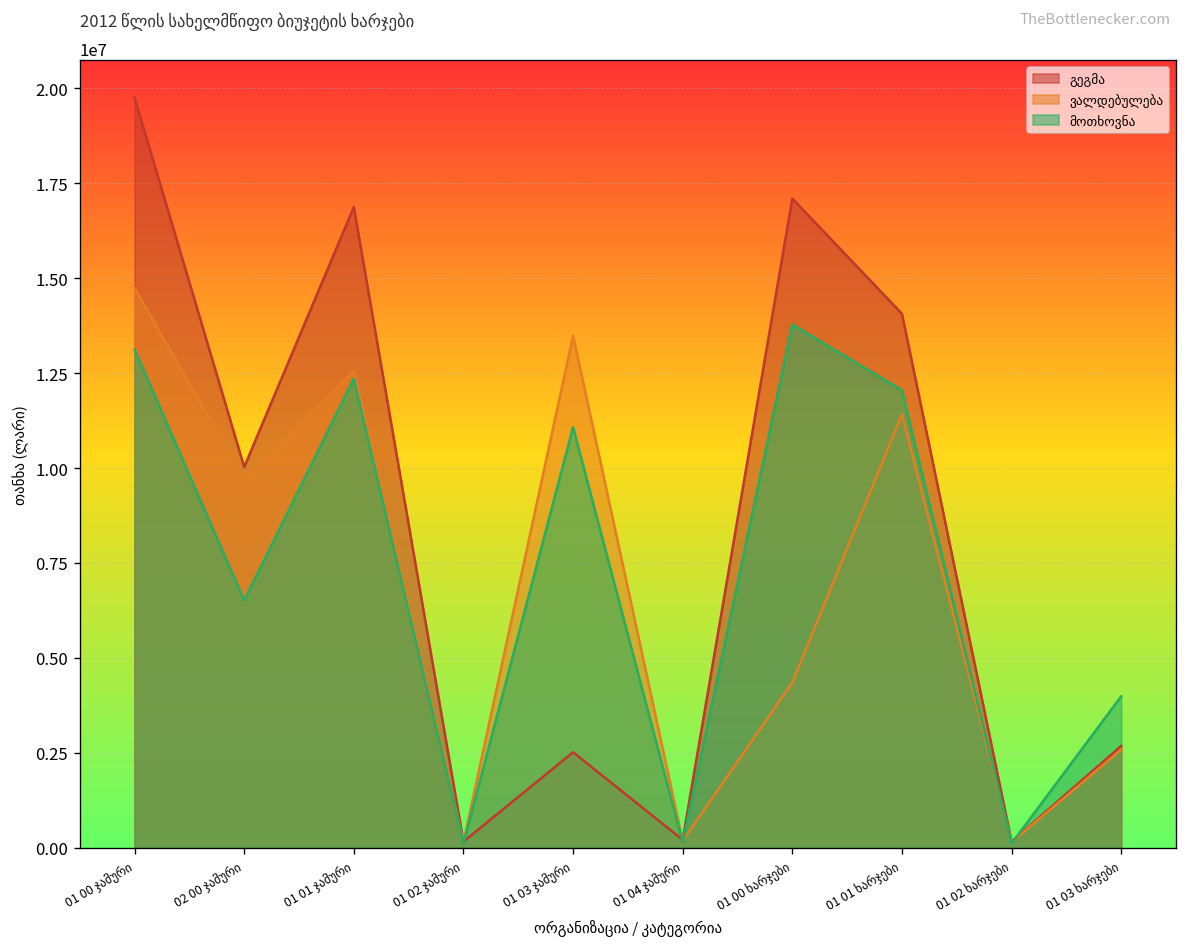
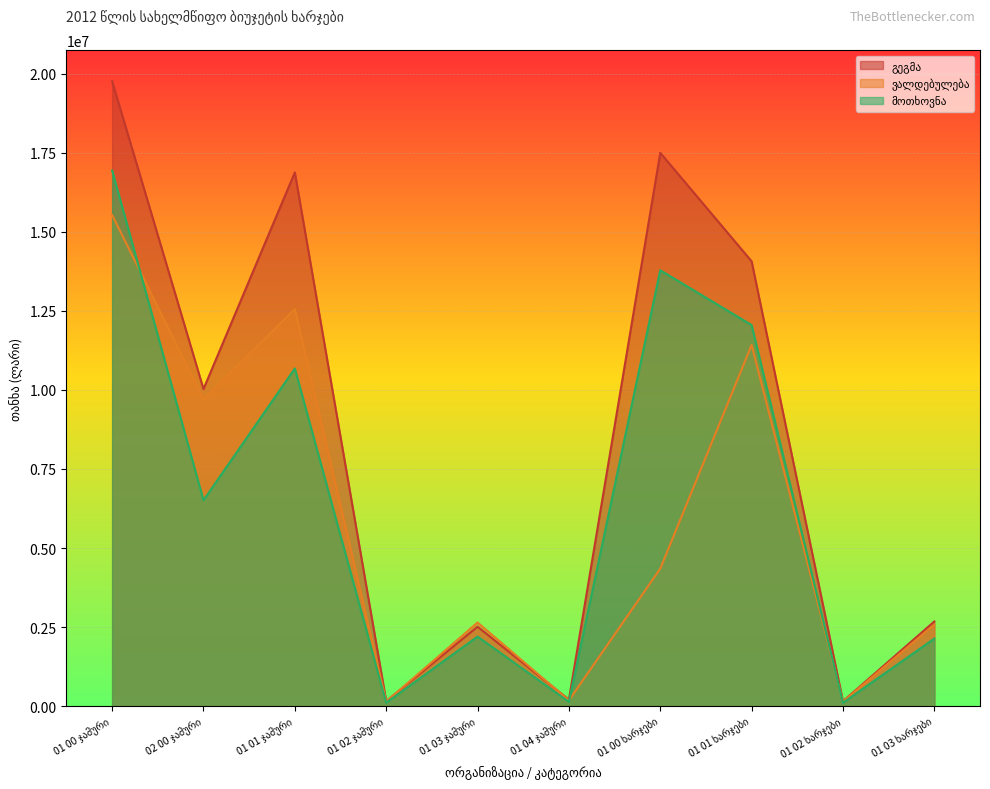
ვალდებულება, 01 00 ჯამური: 14700000 -> 15500000
მოთხოვნა, 01 00 ჯამური: 13100000 -> 16900000
მოთხოვნა, 01 01 ჯამური: 12400000 -> 10700000
ვალდებულება, 01 03 ჯამური: 13500000 -> 2600000
მოთხოვნა, 01 03 ჯამური: 11100000 -> 2200000
გეგმა, 01 00 ხარჯები: 17100000 -> 17500000
მოთხოვნა, 01 03 ხარჯები: 4000000 -> 2100000
